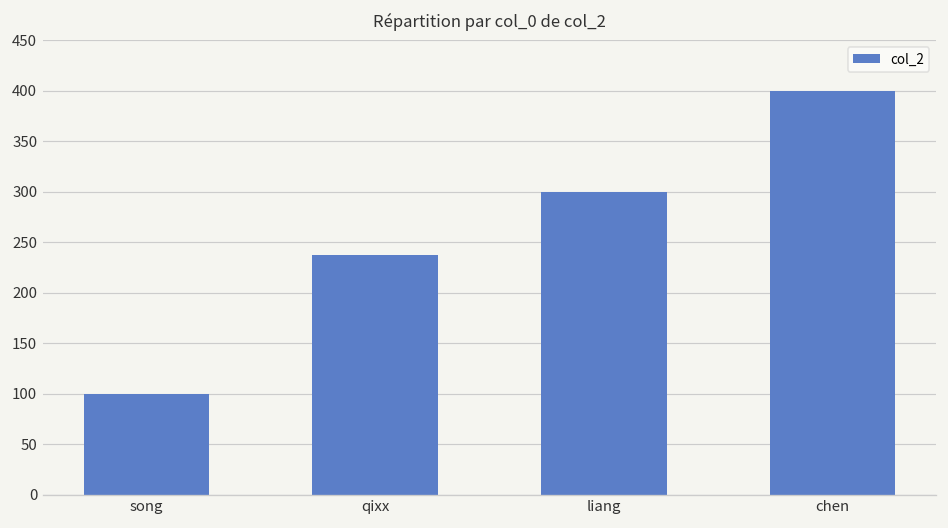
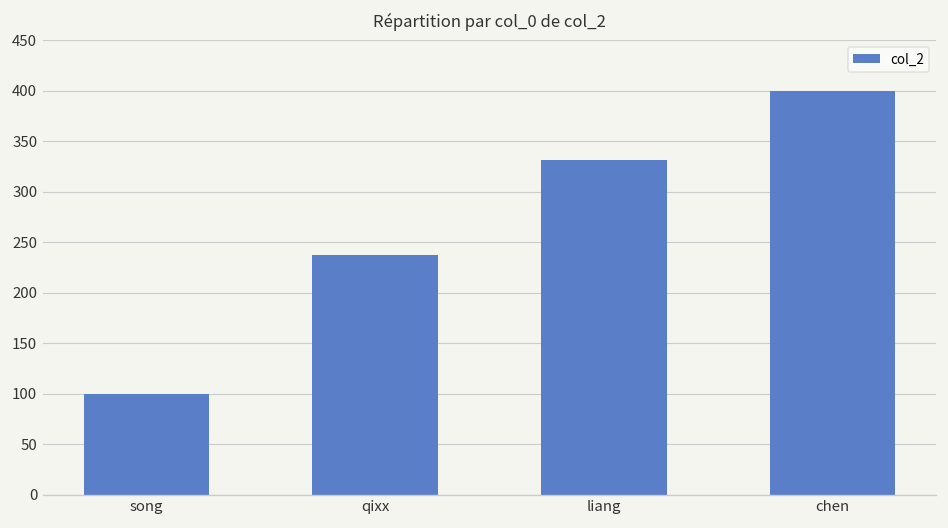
liang: 300 -> 330
